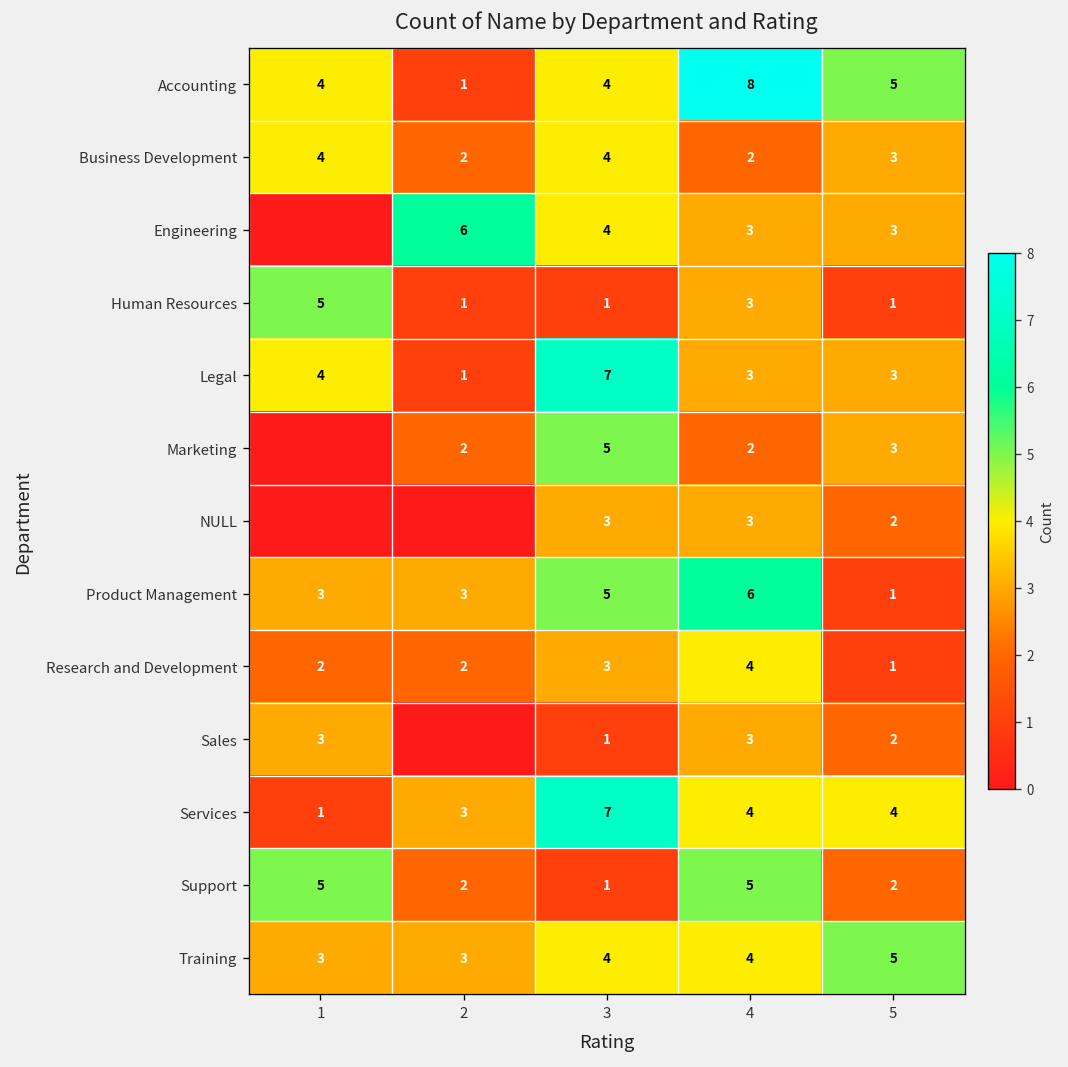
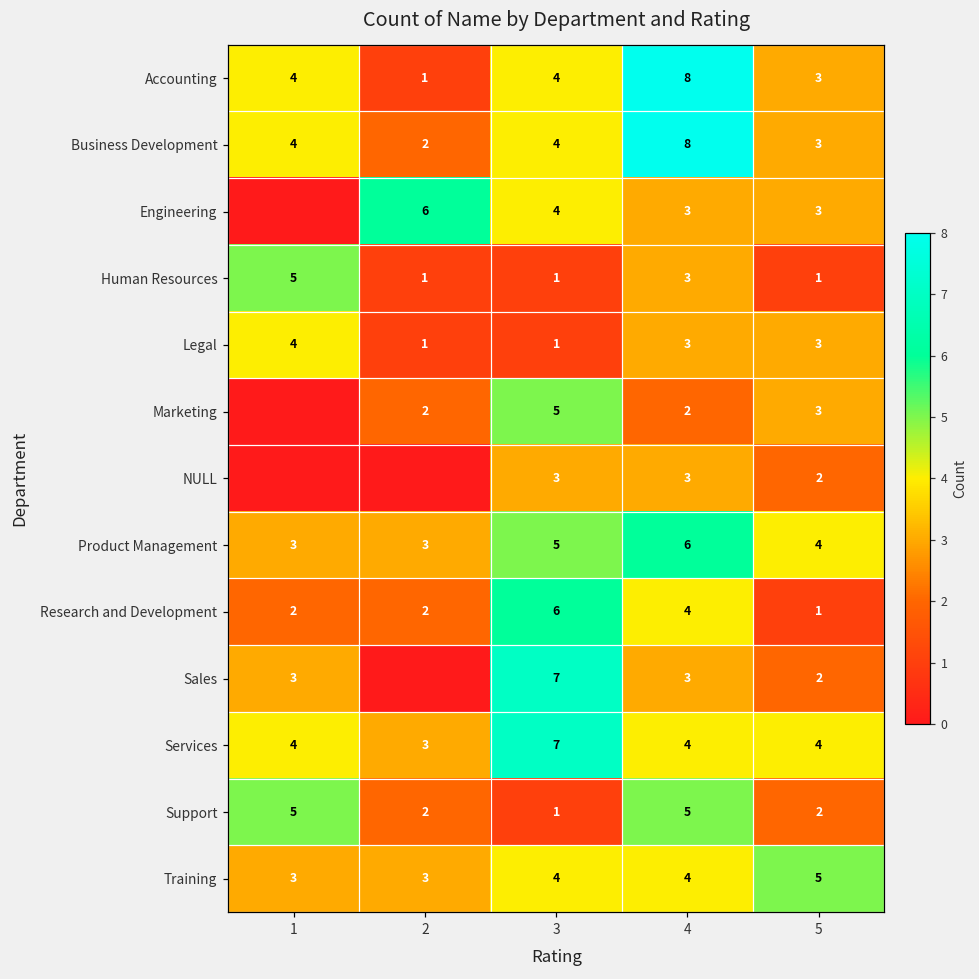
Accounting, 5: 5 -> 3
Business Development, 4: 2 -> 8
Legal, 3: 7 -> 1
Product Management, 5: 1 -> 4
Research and Development, 3: 3 -> 6
Sales, 3: 1 -> 7
Services, 1: 1 -> 4
